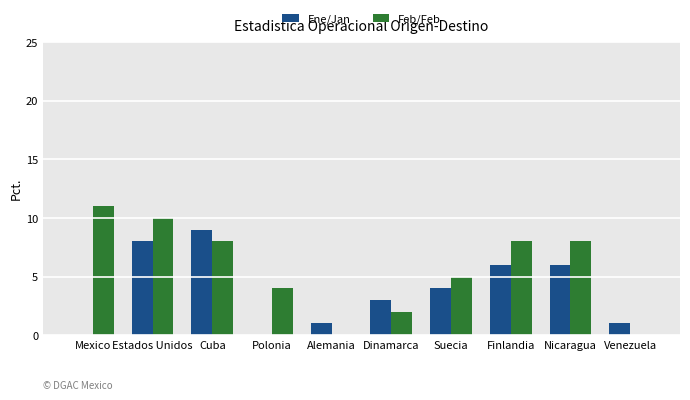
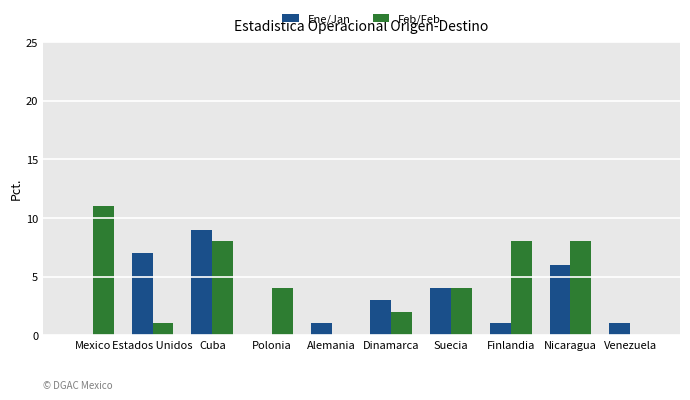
Ene/Jan, Estados Unidos: 8 -> 7
Feb/Feb, Estados Unidos: 10 -> 1
Feb/Feb, Suecia: 5 -> 4
Ene/Jan, Finlandia: 6 -> 1
